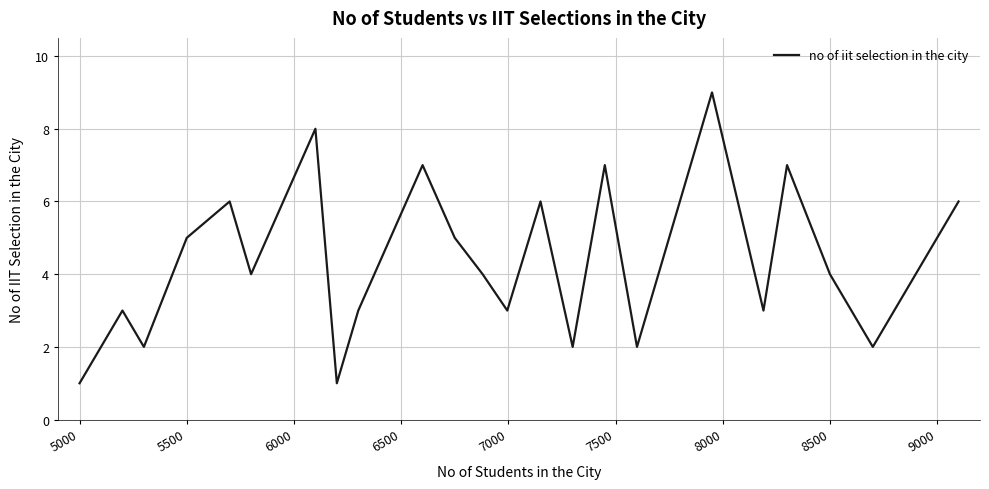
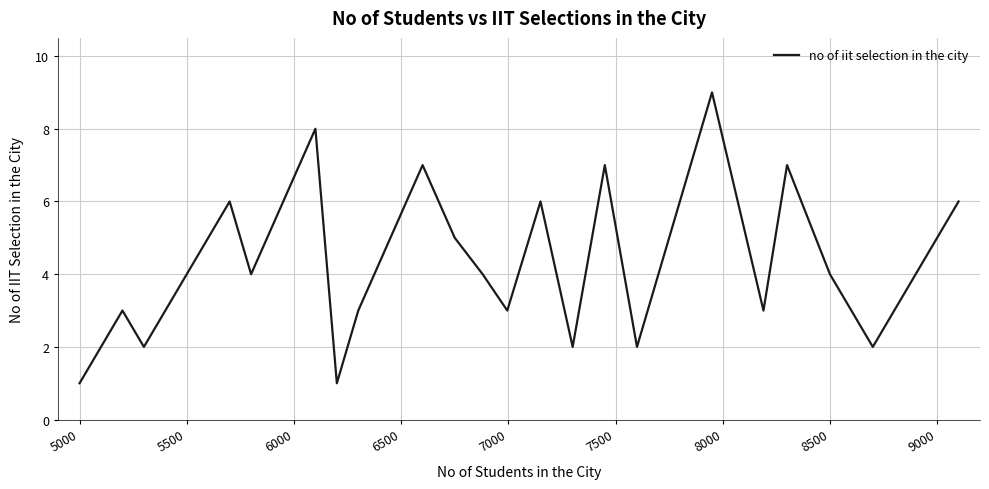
5500: 5 -> 4
